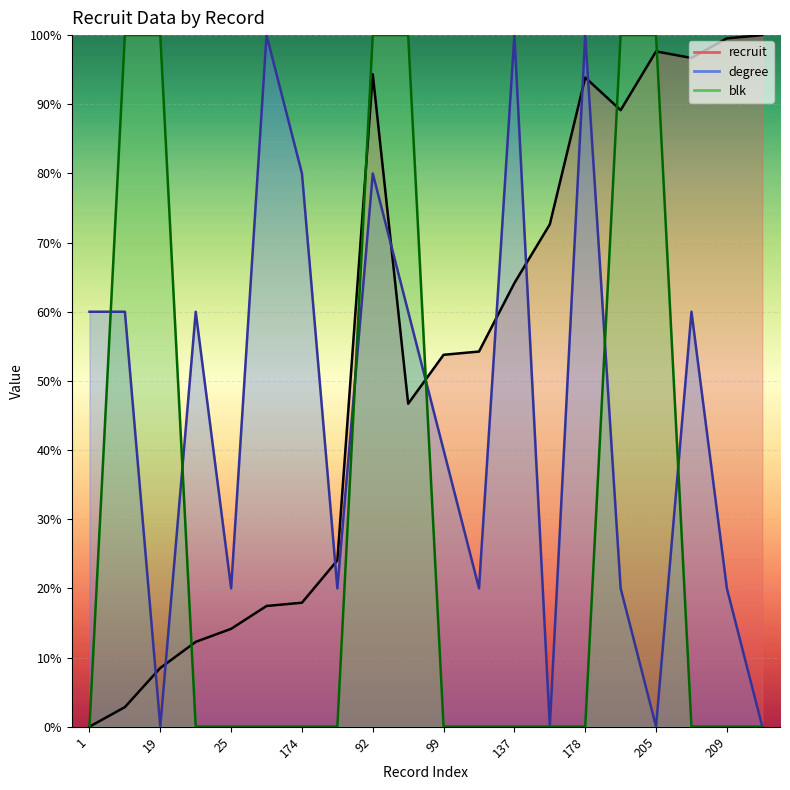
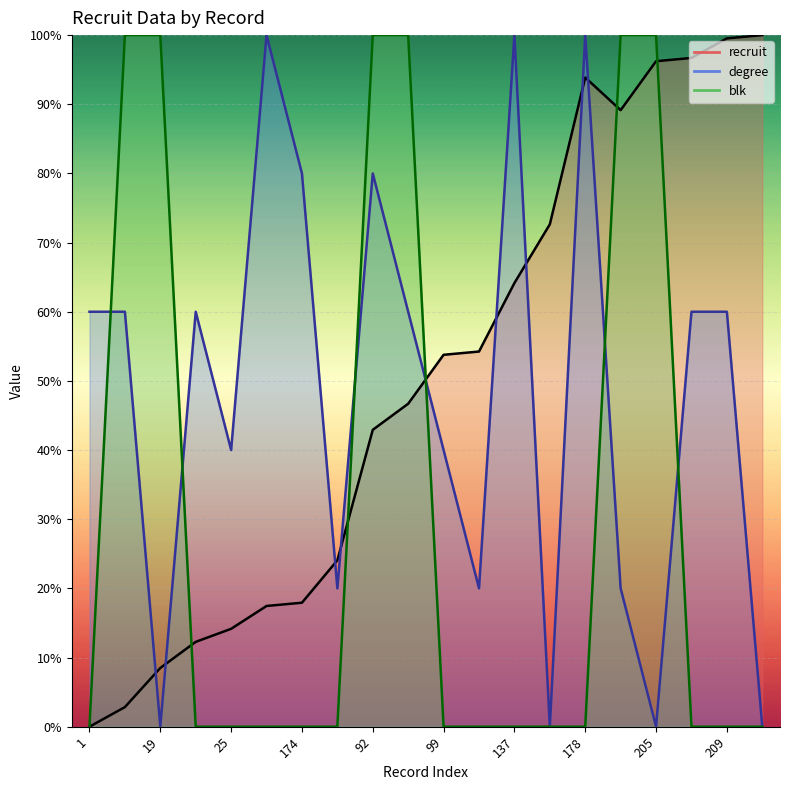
degree, 25: 20% -> 40%
recruit, 92: 94% -> 43%
recruit, 205: 98% -> 96%
degree, 209: 20% -> 60%
